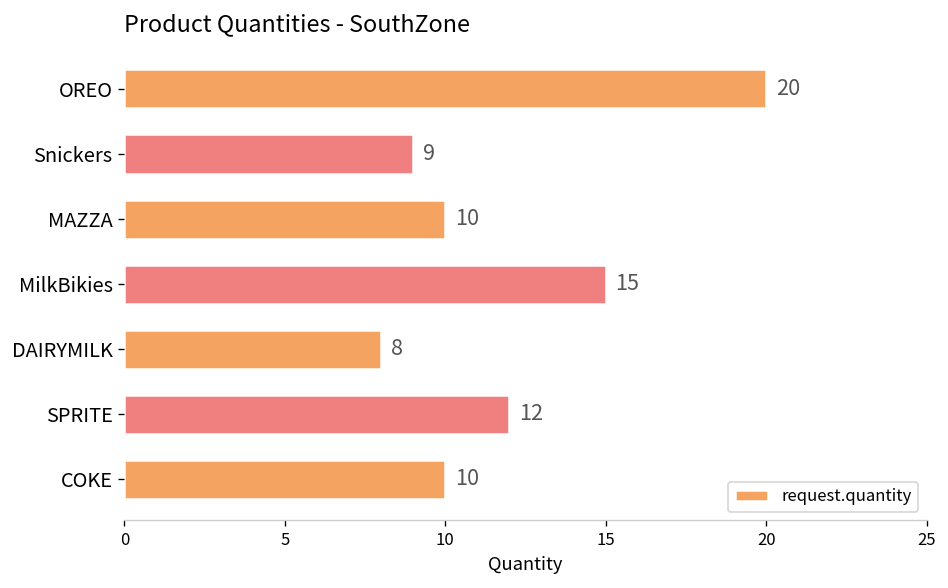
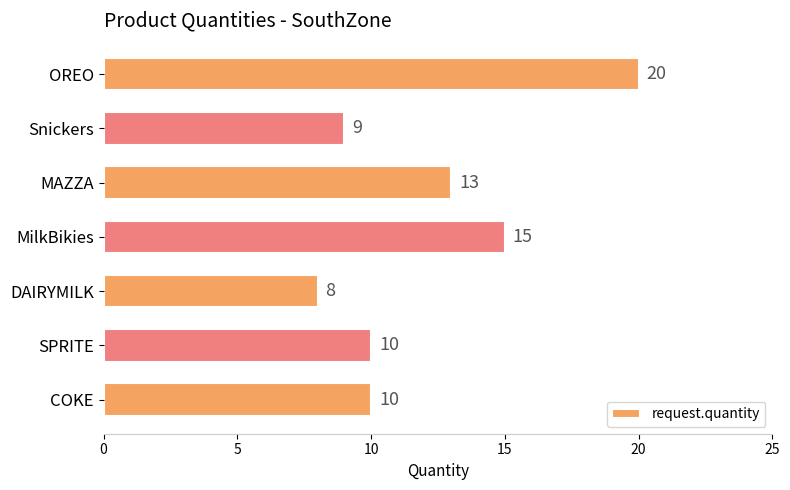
MAZZA: 10 -> 13
SPRITE: 12 -> 10
